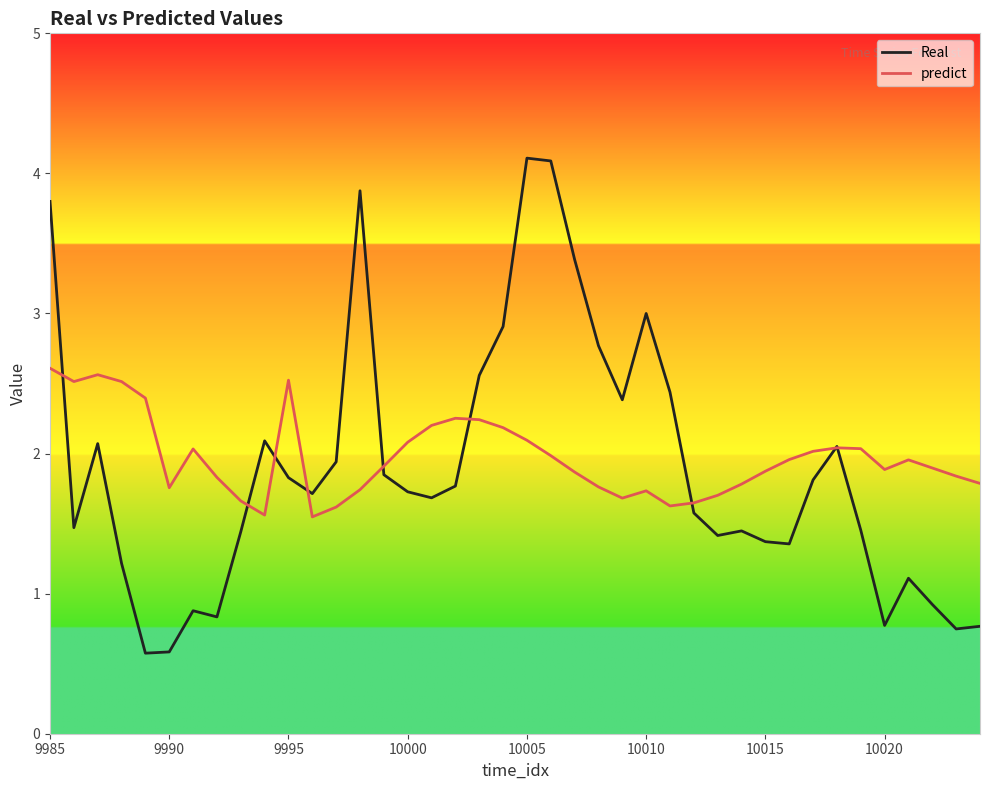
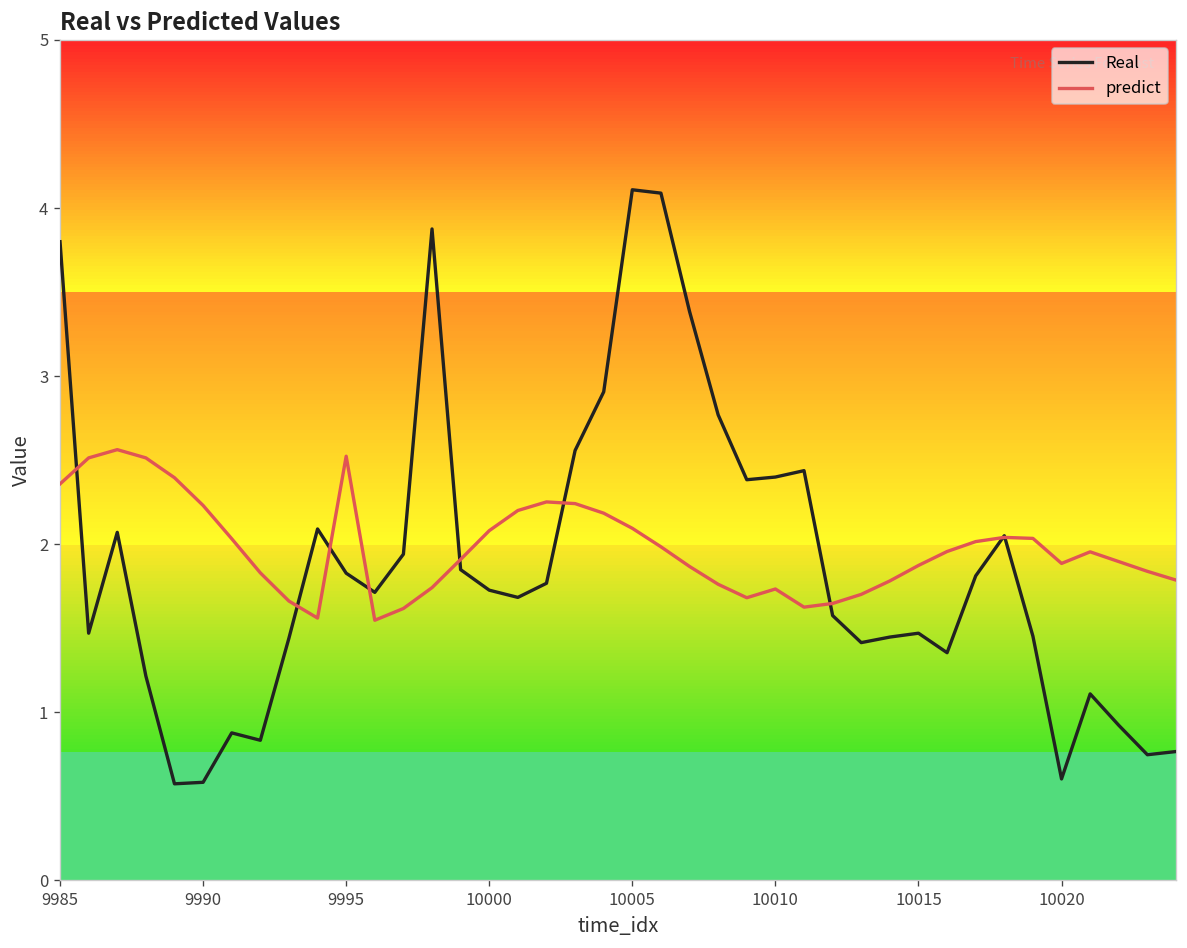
predict, 9985: 2.61 -> 2.36
predict, 9990: 1.76 -> 2.23
Real, 10010: 3.0 -> 2.4
Real, 10015: 1.37 -> 1.47
Real, 10020: 0.77 -> 0.60
